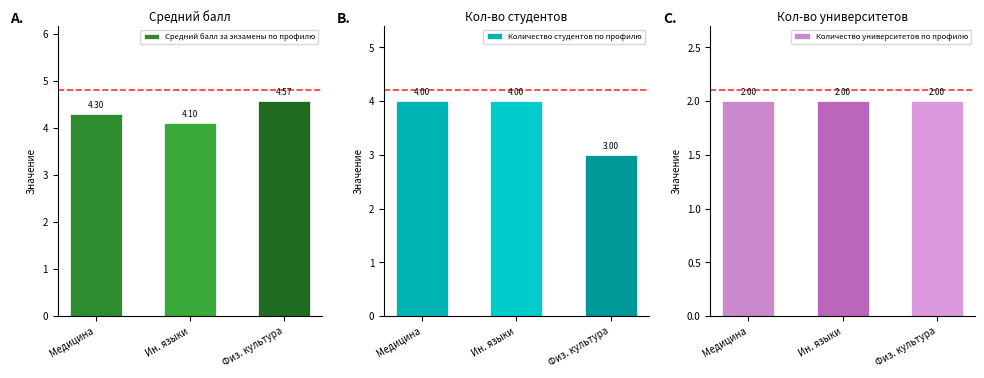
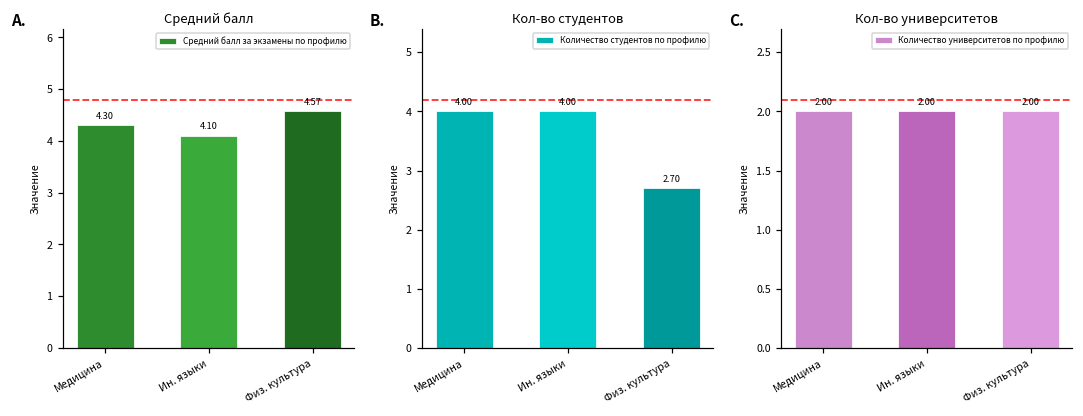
Кол-во студентов, Физ. культура: 3.00 -> 2.70
